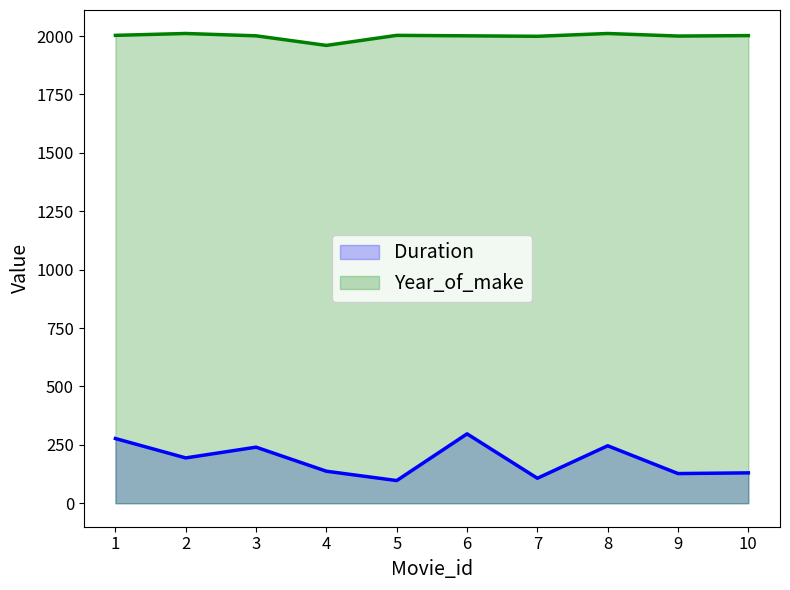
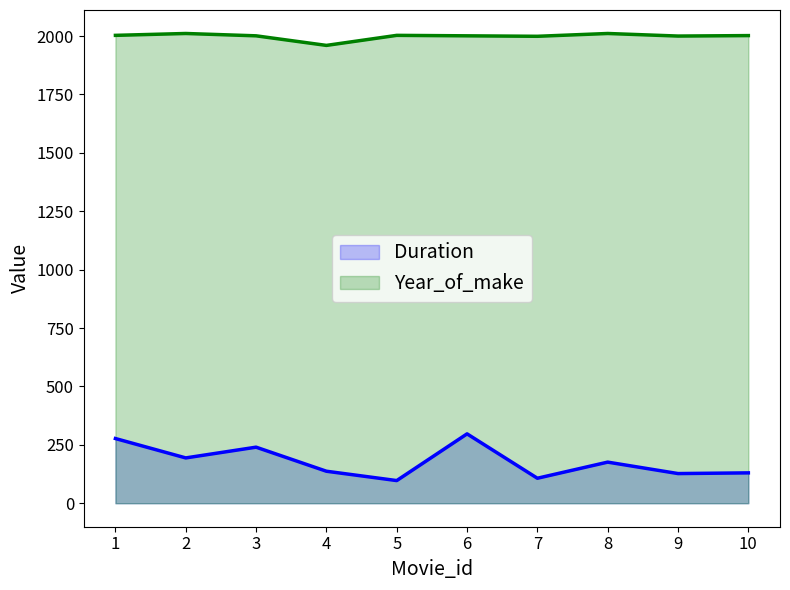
Duration, 8: 250 -> 180
